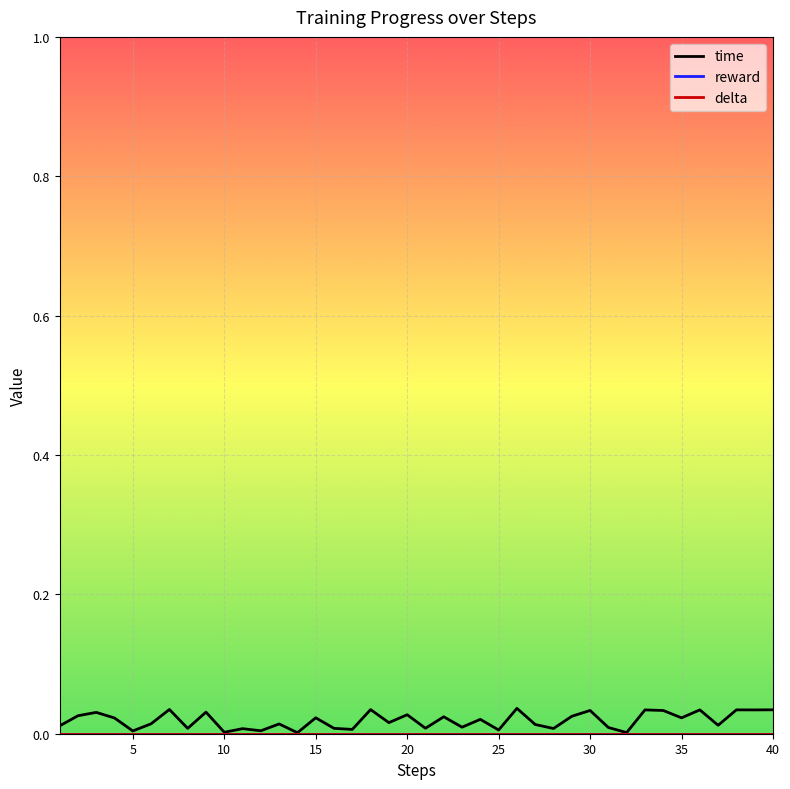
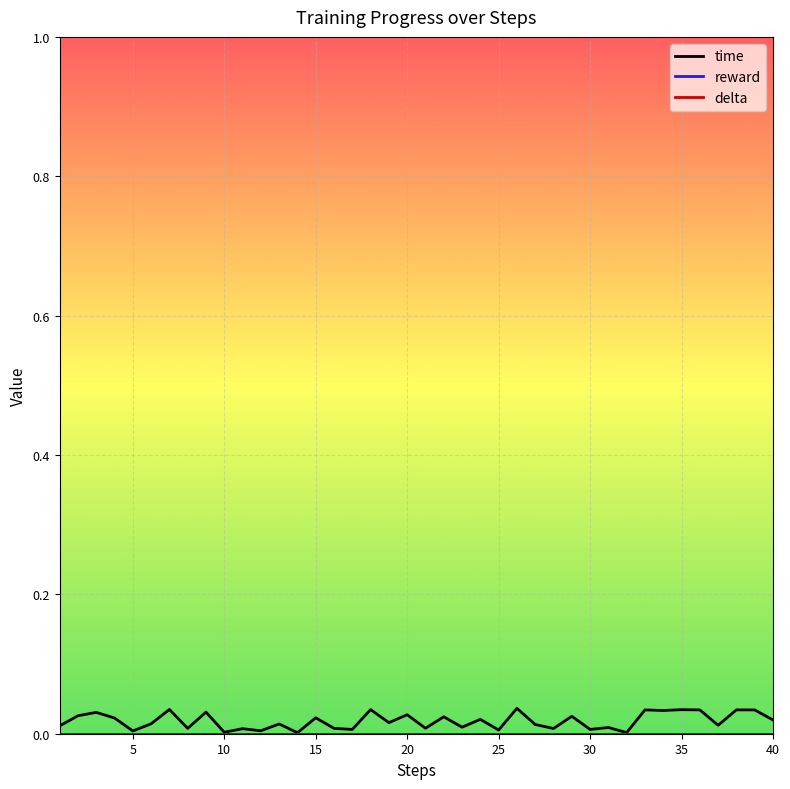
time, 30: 0.03 -> 0.01
time, 35: 0.02 -> 0.03
time, 40: 0.03 -> 0.02
